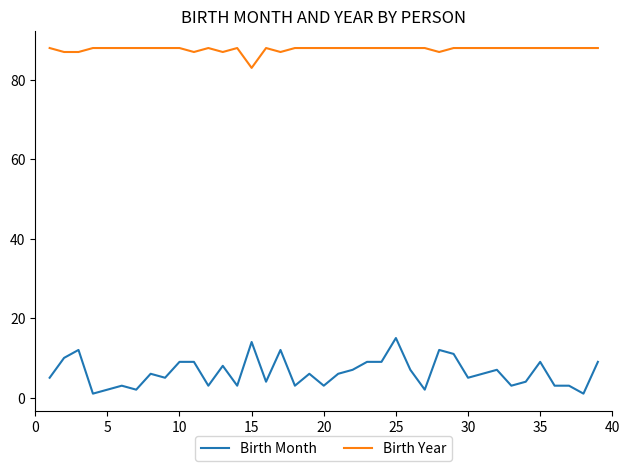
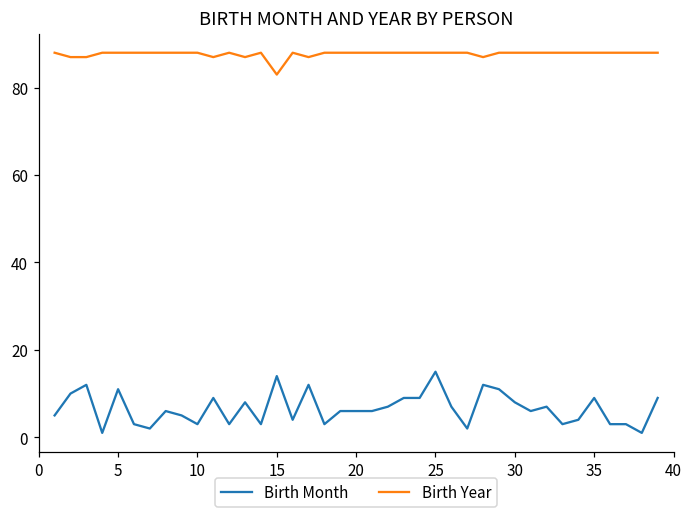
Birth Month, 5: 2 -> 11
Birth Month, 10: 9 -> 3
Birth Month, 20: 3 -> 6
Birth Month, 30: 5 -> 8
